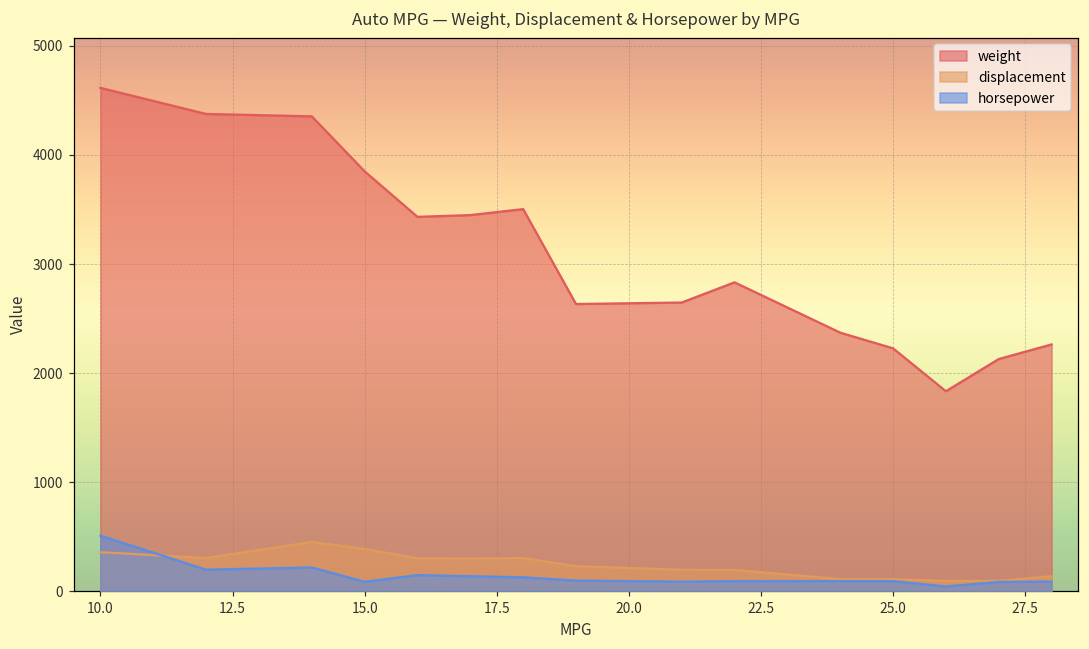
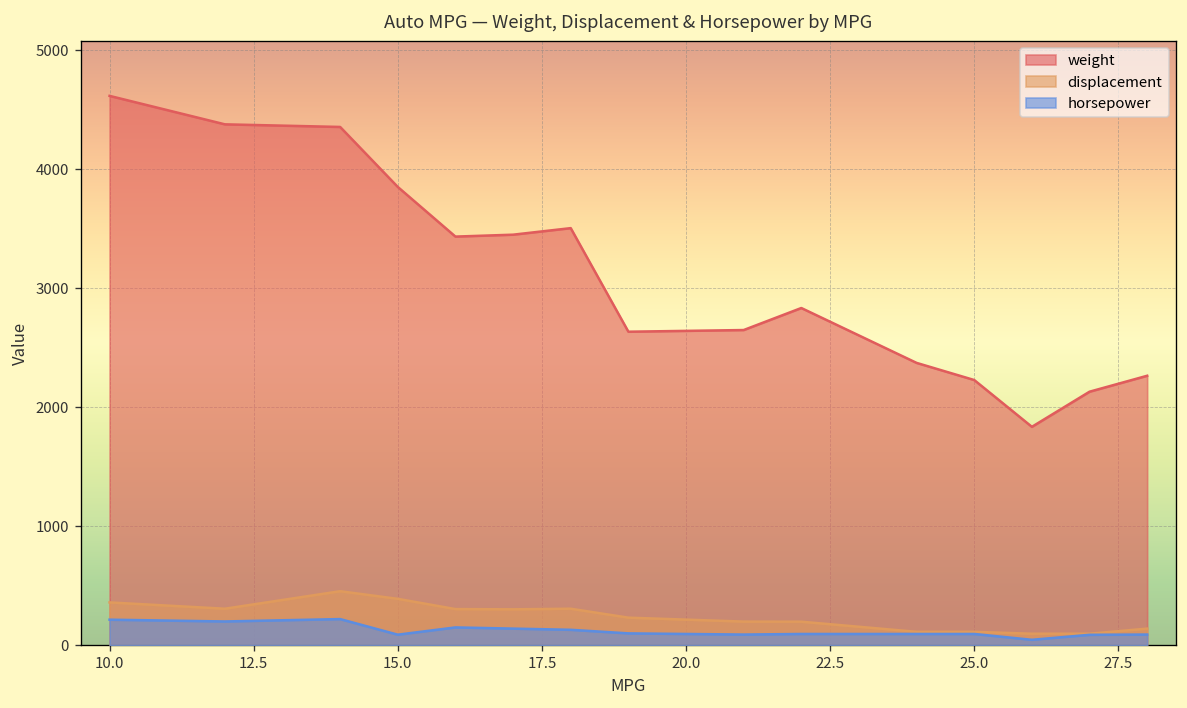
horsepower, 10.0: 500 -> 200
